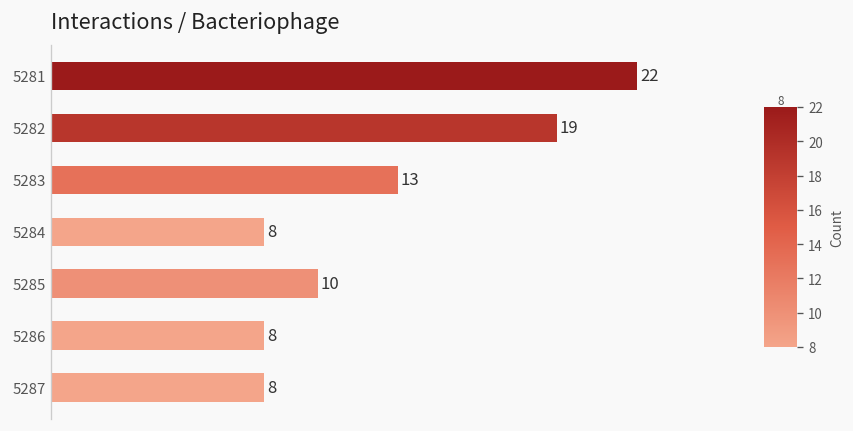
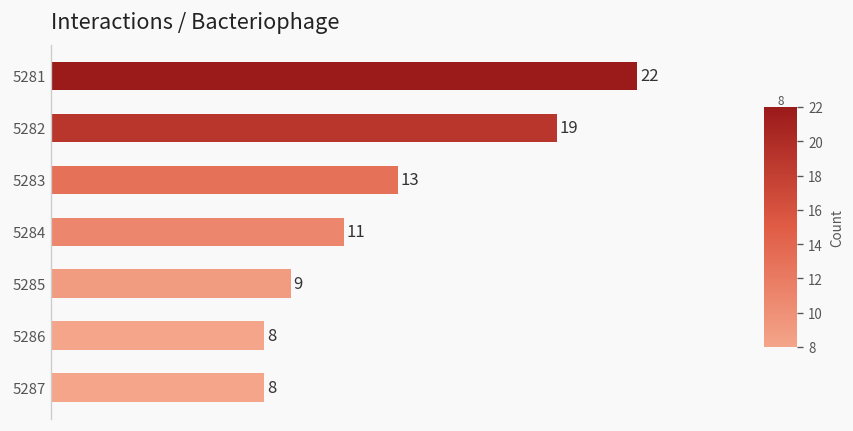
5284: 8 -> 11
5285: 10 -> 9
